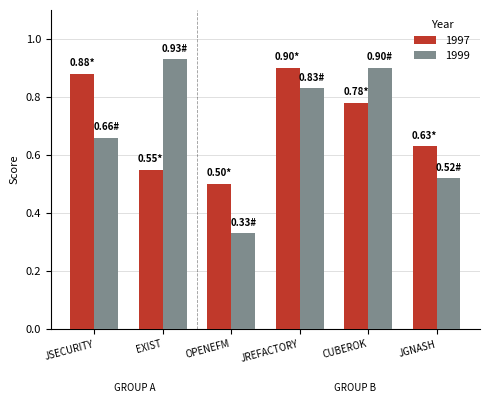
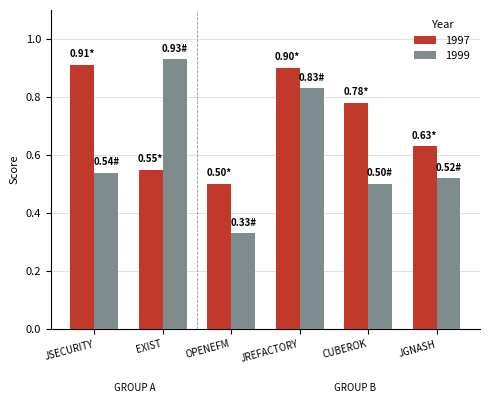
1997, JSECURITY: 0.88* -> 0.91*
1999, JSECURITY: 0.66# -> 0.54#
1999, CUBEROK: 0.90# -> 0.50#
